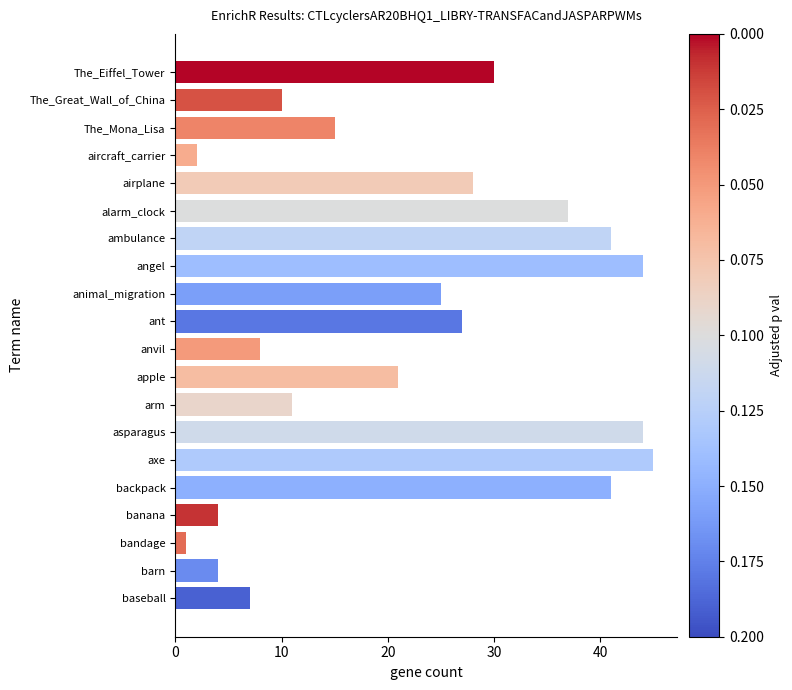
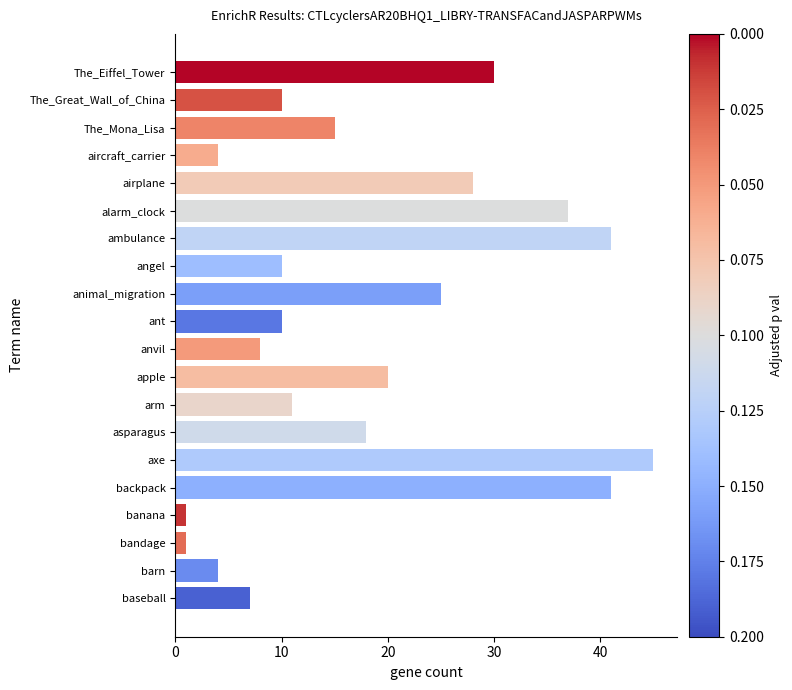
aircraft_carrier: 2 -> 4
angel: 44 -> 10
ant: 27 -> 10
apple: 21 -> 20
asparagus: 44 -> 18
banana: 4 -> 1
